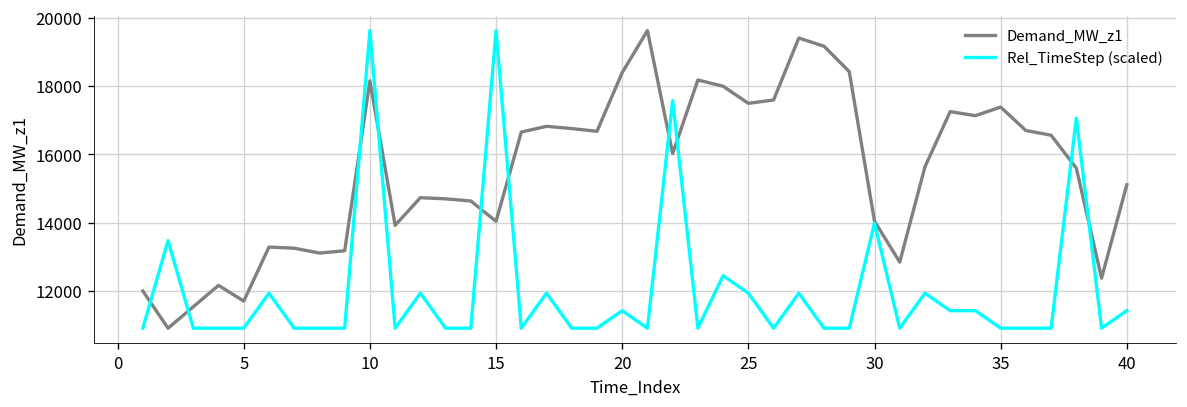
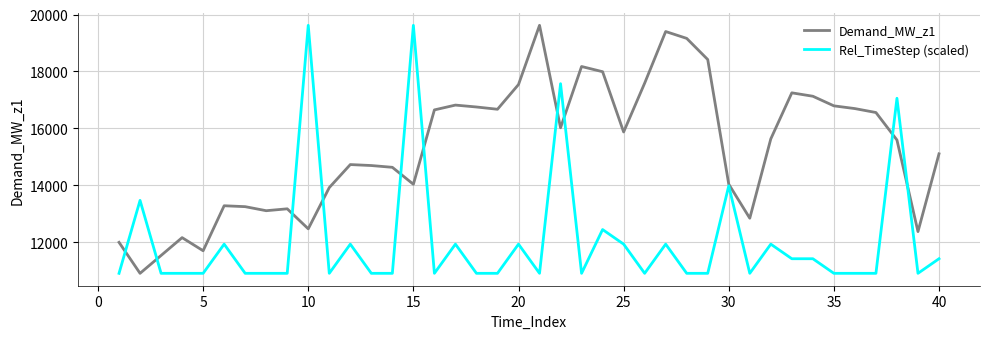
Demand_MW_z1, 10: 18100 -> 12500
Demand_MW_z1, 20: 18400 -> 17500
Rel_TimeStep (scaled), 20: 11400 -> 11900
Demand_MW_z1, 25: 17500 -> 15900
Demand_MW_z1, 35: 17400 -> 16800
